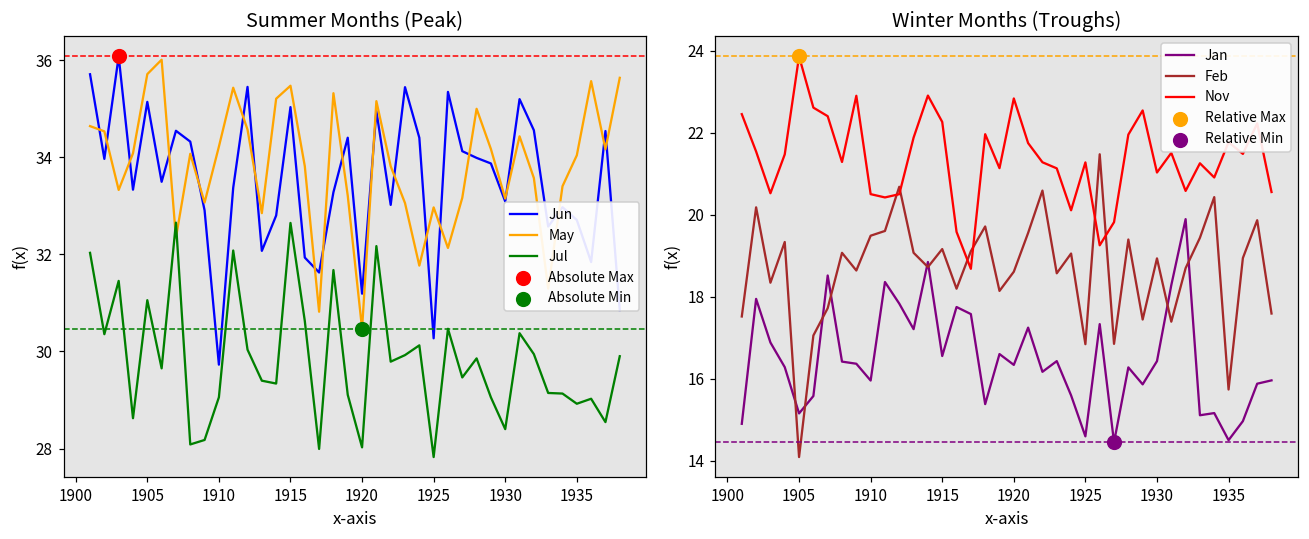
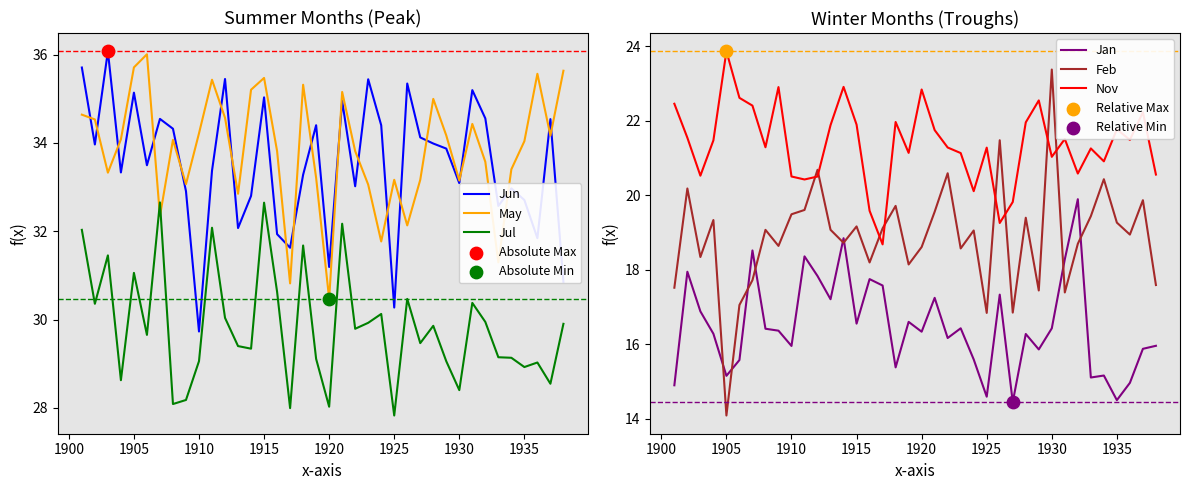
Summer Months (Peak), May, 1925: 33.0 -> 33.2
Winter Months (Troughs), Nov, 1915: 22.3 -> 21.9
Winter Months (Troughs), Feb, 1930: 18.9 -> 23.4
Winter Months (Troughs), Feb, 1935: 15.7 -> 19.3
